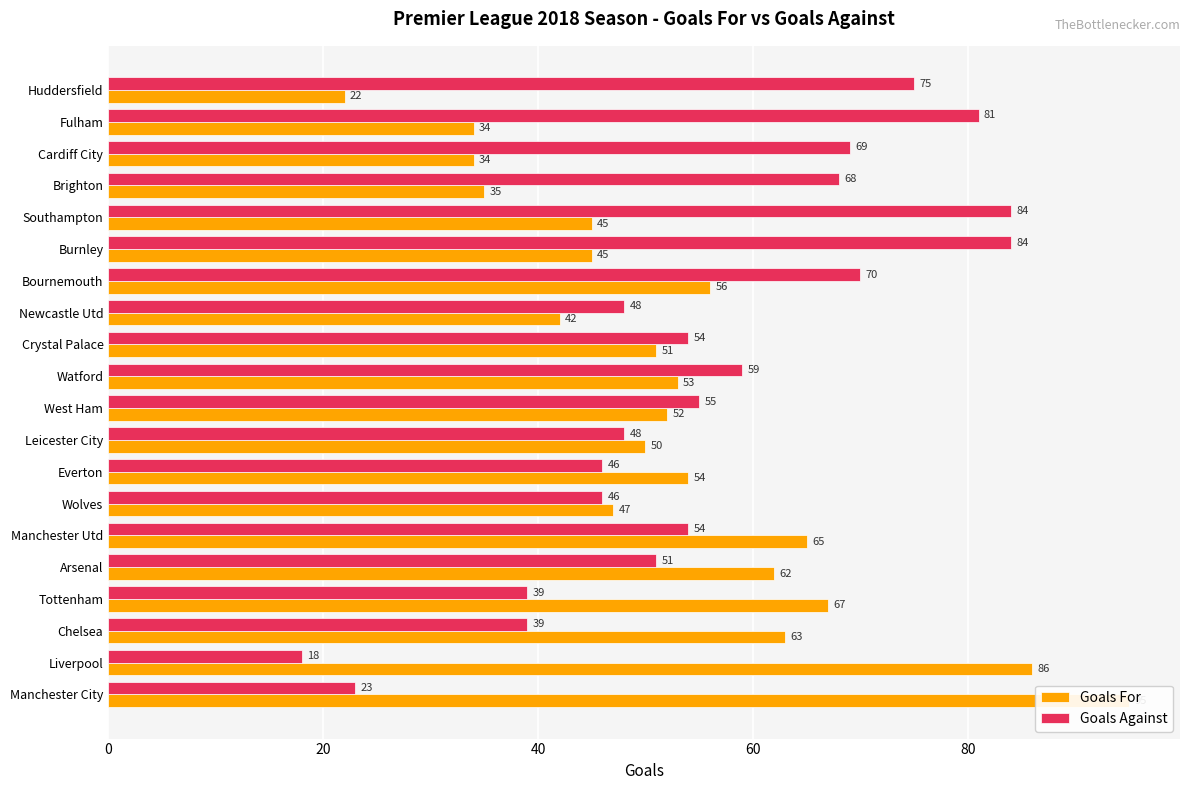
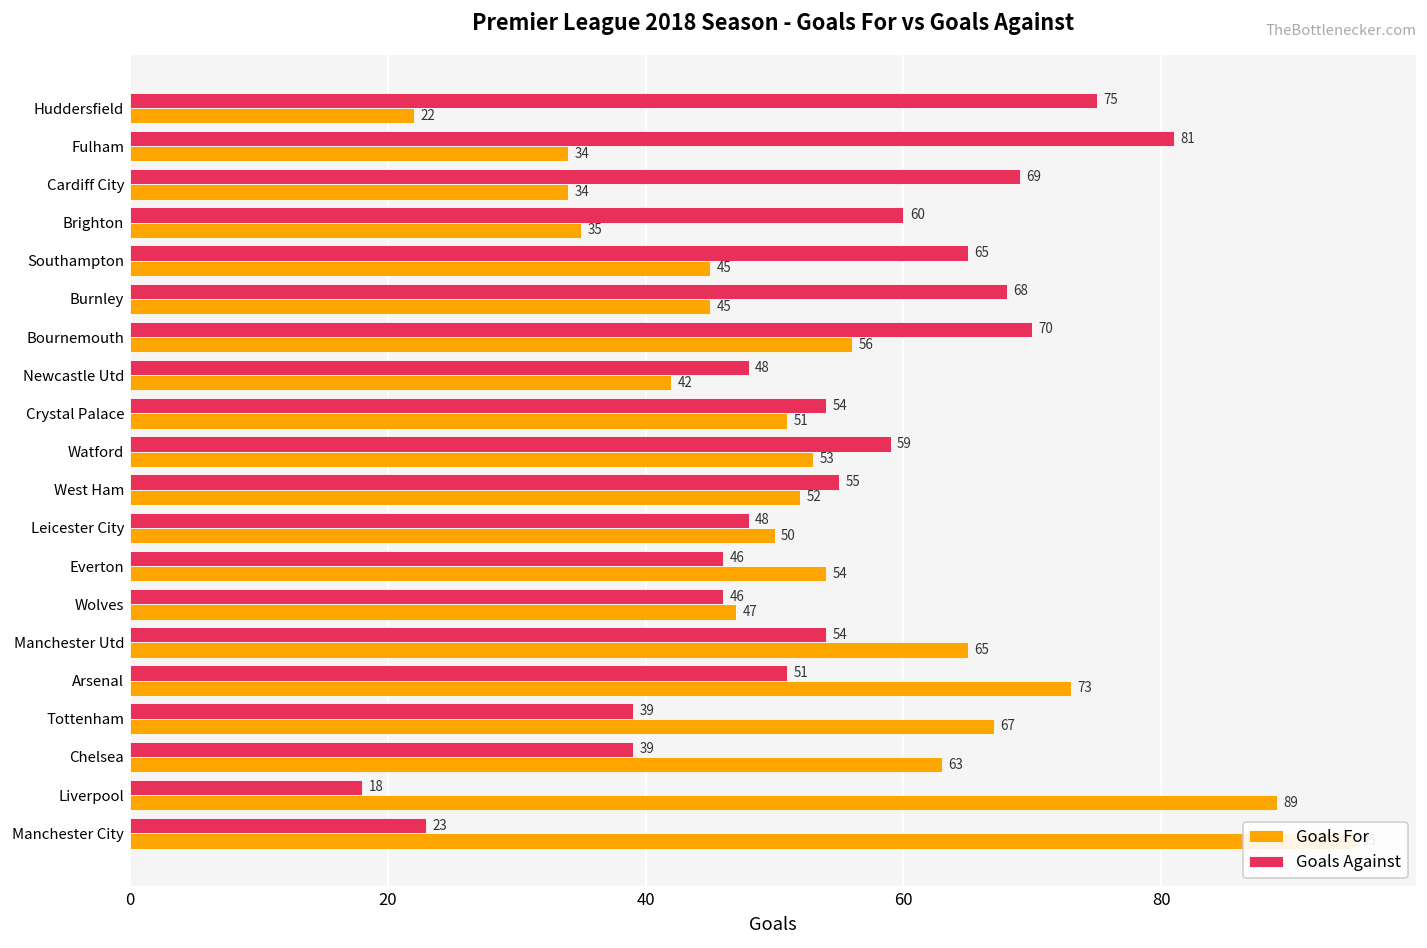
Goals Against, Brighton: 68 -> 60
Goals Against, Southampton: 84 -> 65
Goals Against, Burnley: 84 -> 68
Goals For, Arsenal: 62 -> 73
Goals For, Liverpool: 86 -> 89
